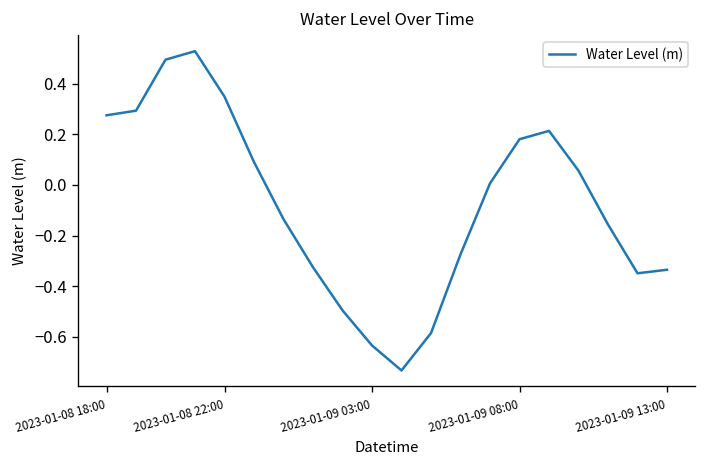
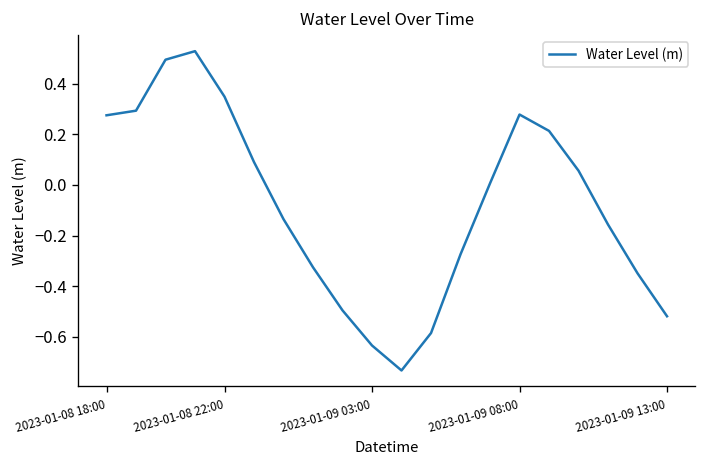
2023-01-09 08:00: 0.18 -> 0.28
2023-01-09 13:00: -0.33 -> -0.52
